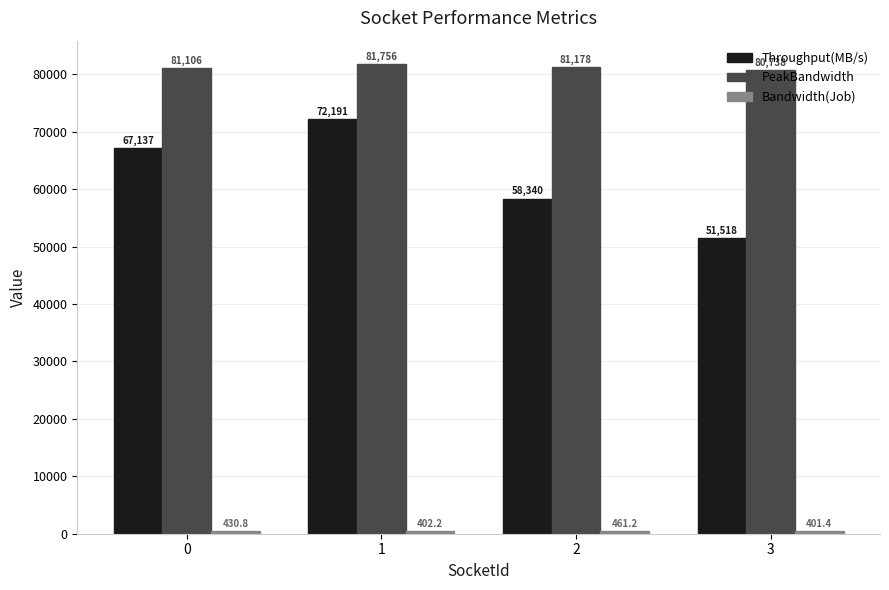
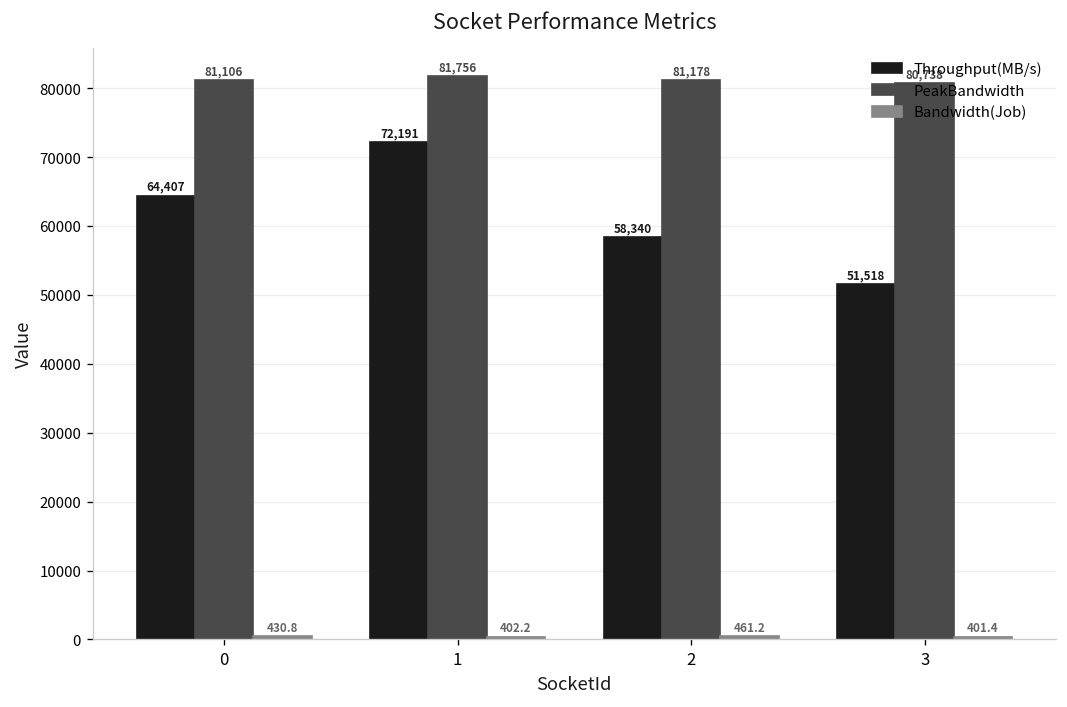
Throughput(MB/s), 0: 67,137 -> 64,407
